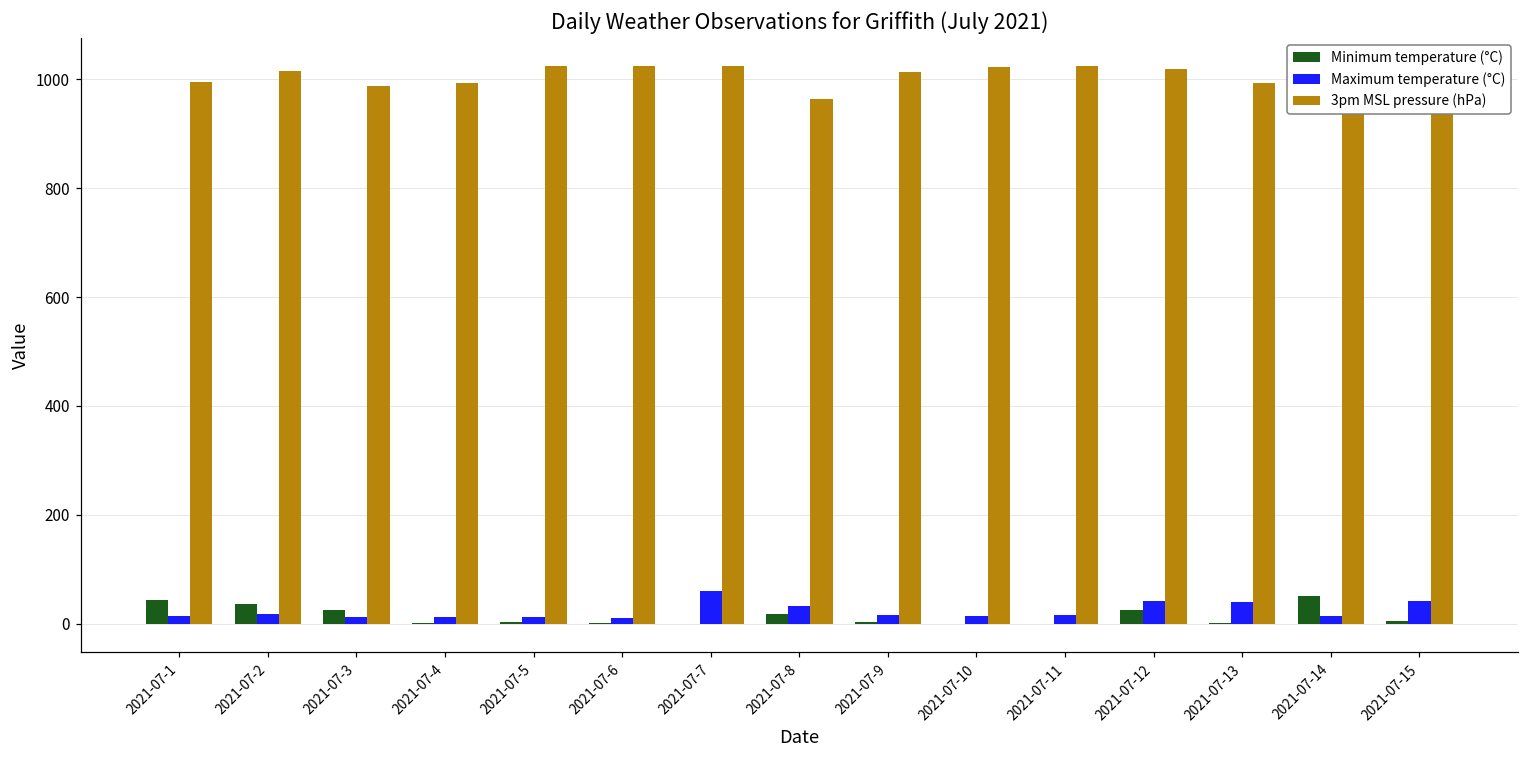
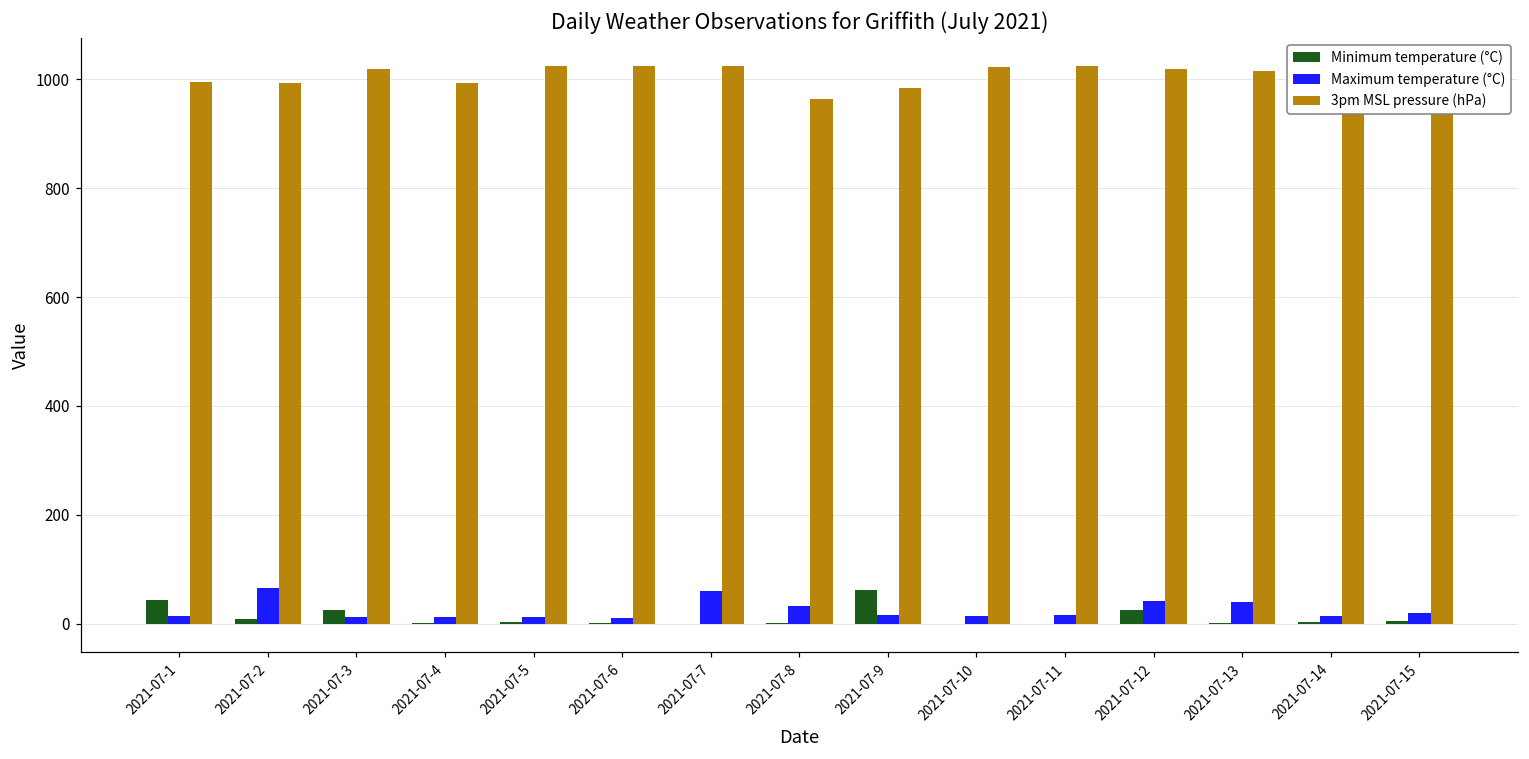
Minimum temperature (°C), 2021-07-2: 40 -> 10
Maximum temperature (°C), 2021-07-2: 20 -> 70
3pm MSL pressure (hPa), 2021-07-2: 1020 -> 990
3pm MSL pressure (hPa), 2021-07-3: 990 -> 1020
Minimum temperature (°C), 2021-07-8: 20 -> 0
Minimum temperature (°C), 2021-07-9: 0 -> 60
3pm MSL pressure (hPa), 2021-07-9: 1010 -> 980
3pm MSL pressure (hPa), 2021-07-13: 990 -> 1010
Minimum temperature (°C), 2021-07-14: 50 -> 0
Maximum temperature (°C), 2021-07-15: 40 -> 20
